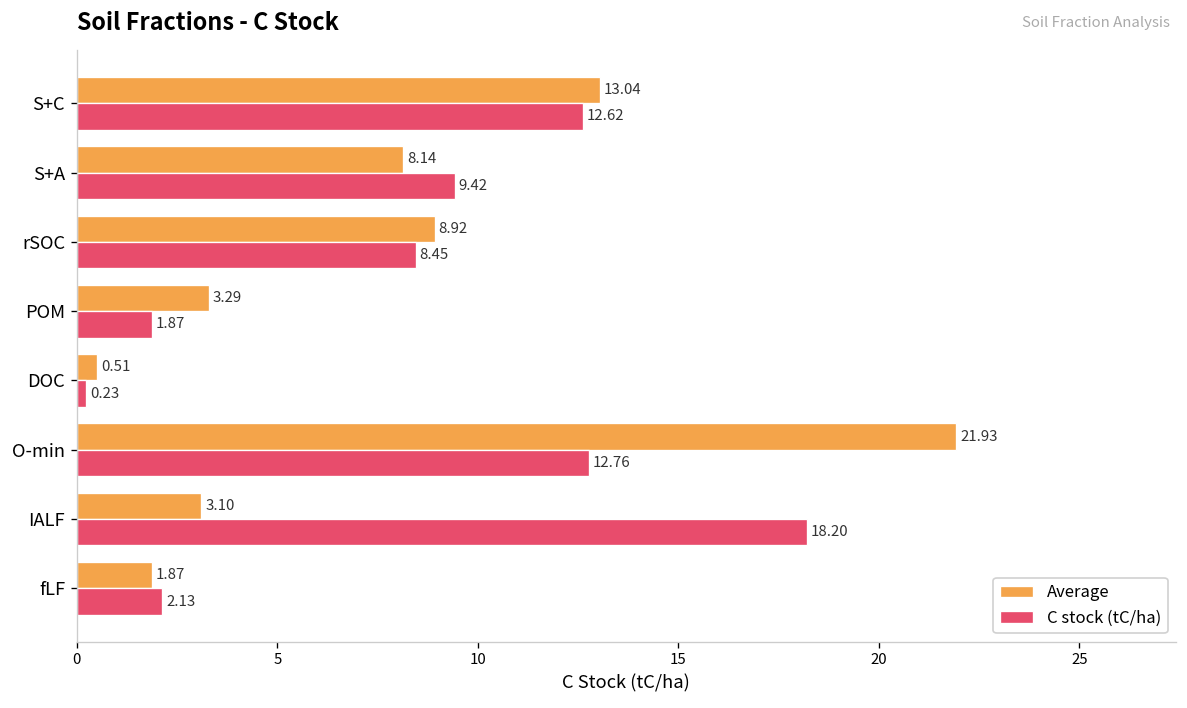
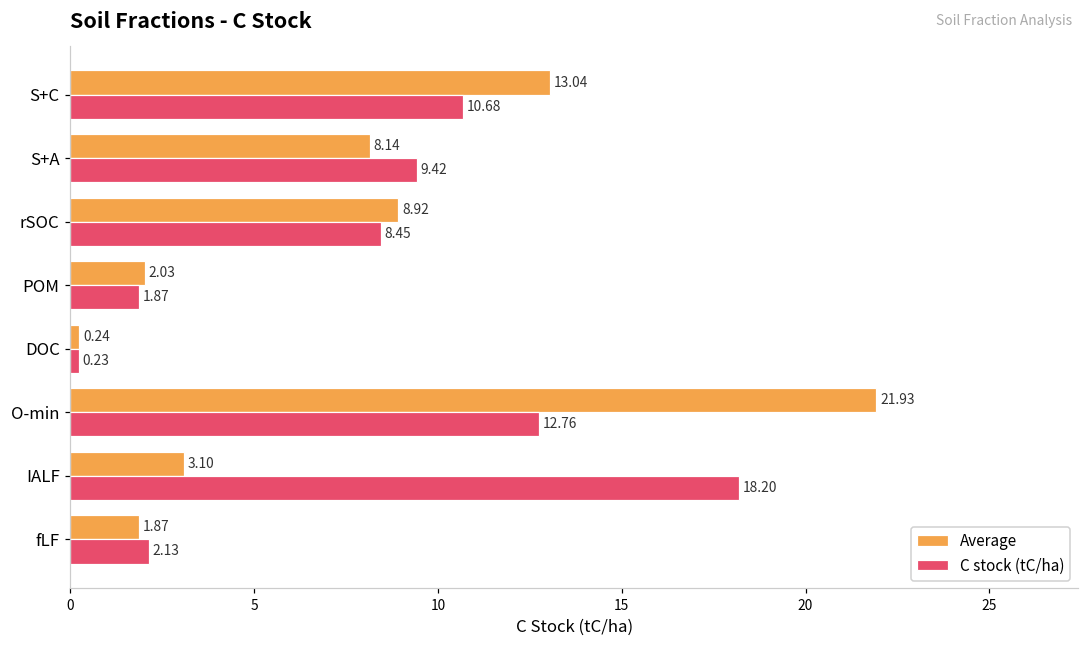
C stock (tC/ha), S+C: 12.62 -> 10.68
Average, POM: 3.29 -> 2.03
Average, DOC: 0.51 -> 0.24
